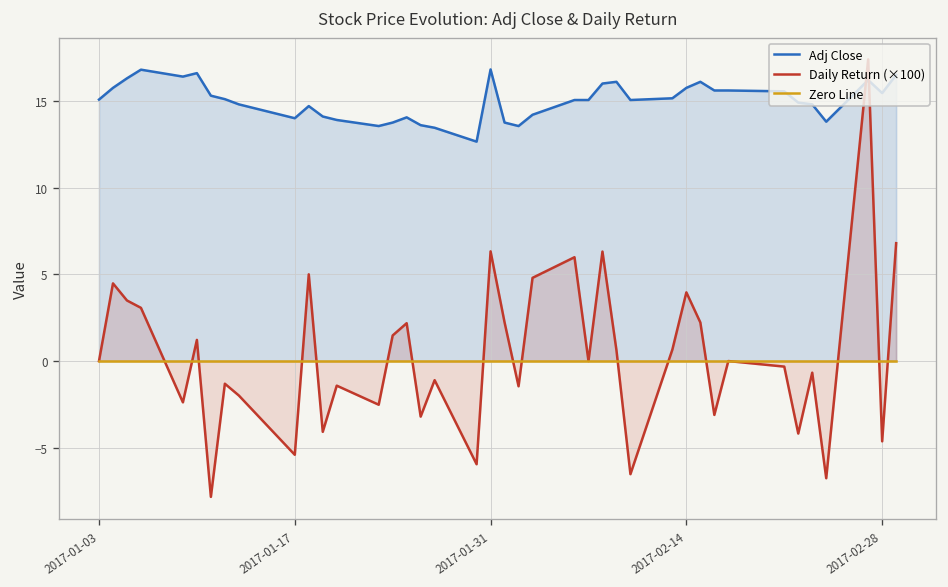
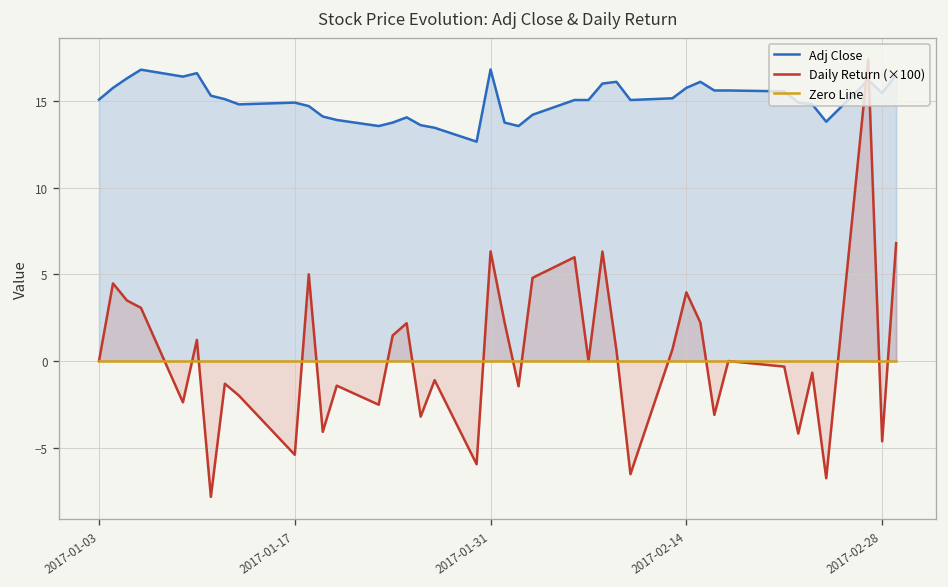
Adj Close, 2017-01-17: 14.0 -> 14.9
